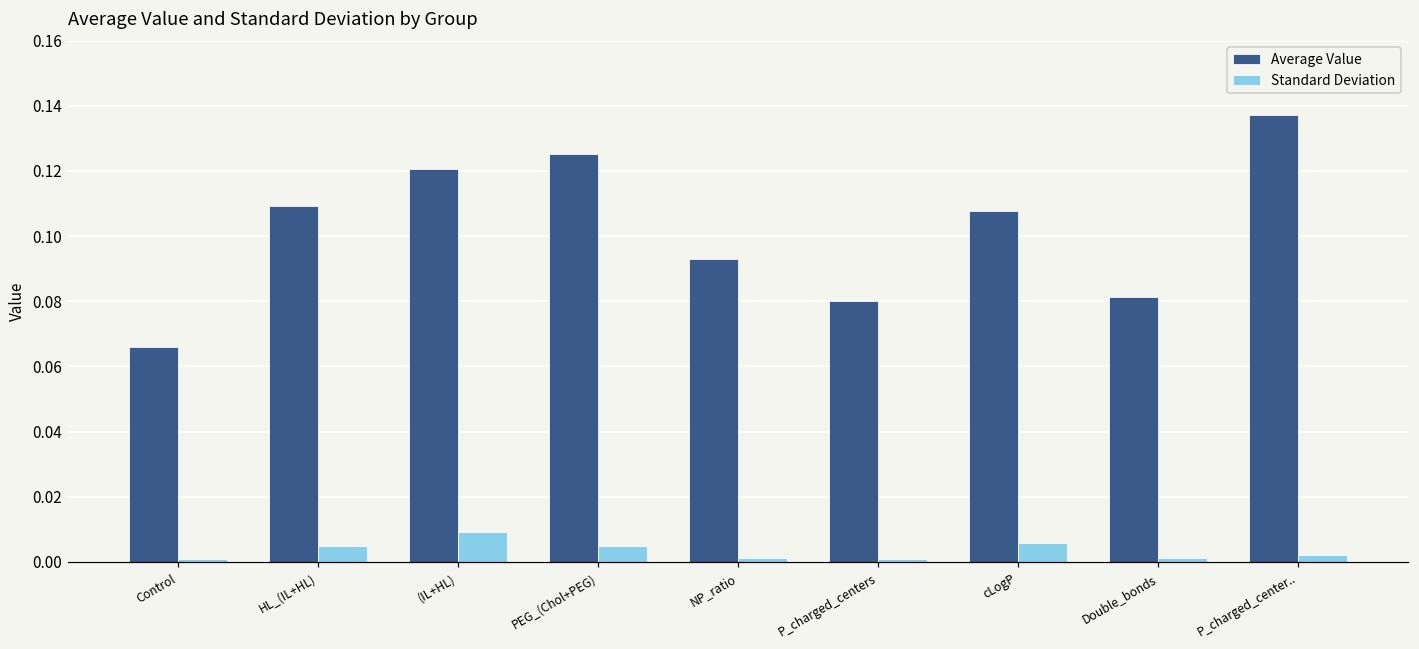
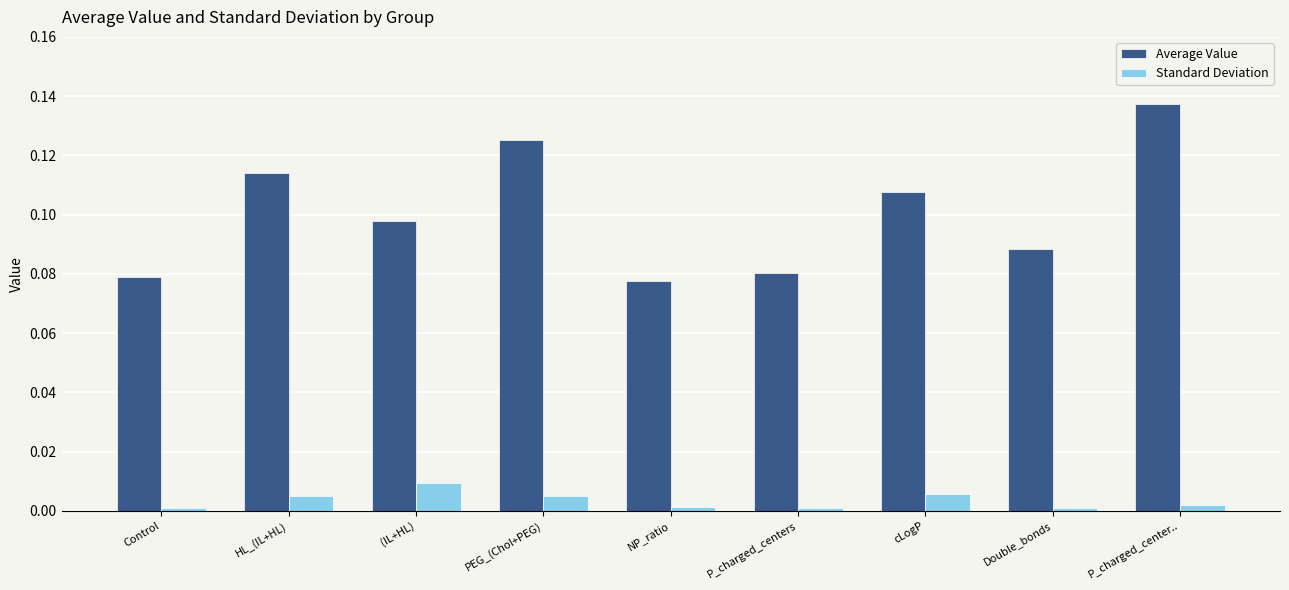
Average Value, Control: 0.066 -> 0.079
Average Value, HL_(IL+HL): 0.109 -> 0.114
Average Value, (IL+HL): 0.120 -> 0.098
Average Value, NP_ratio: 0.093 -> 0.078
Average Value, Double_bonds: 0.081 -> 0.089
